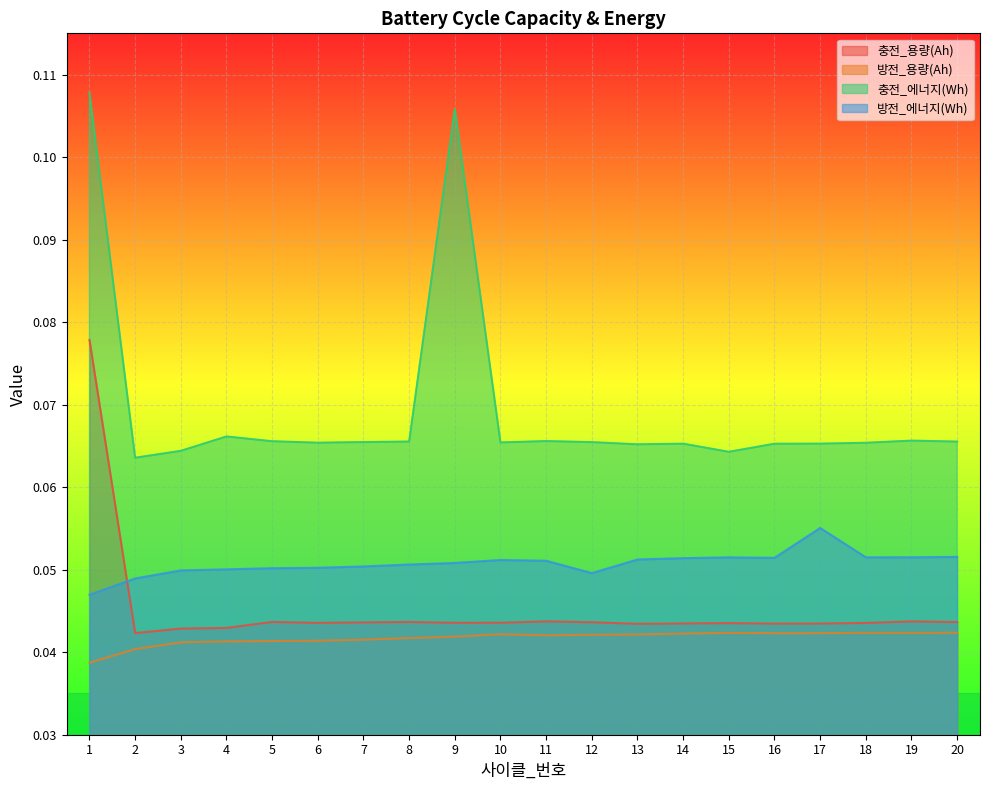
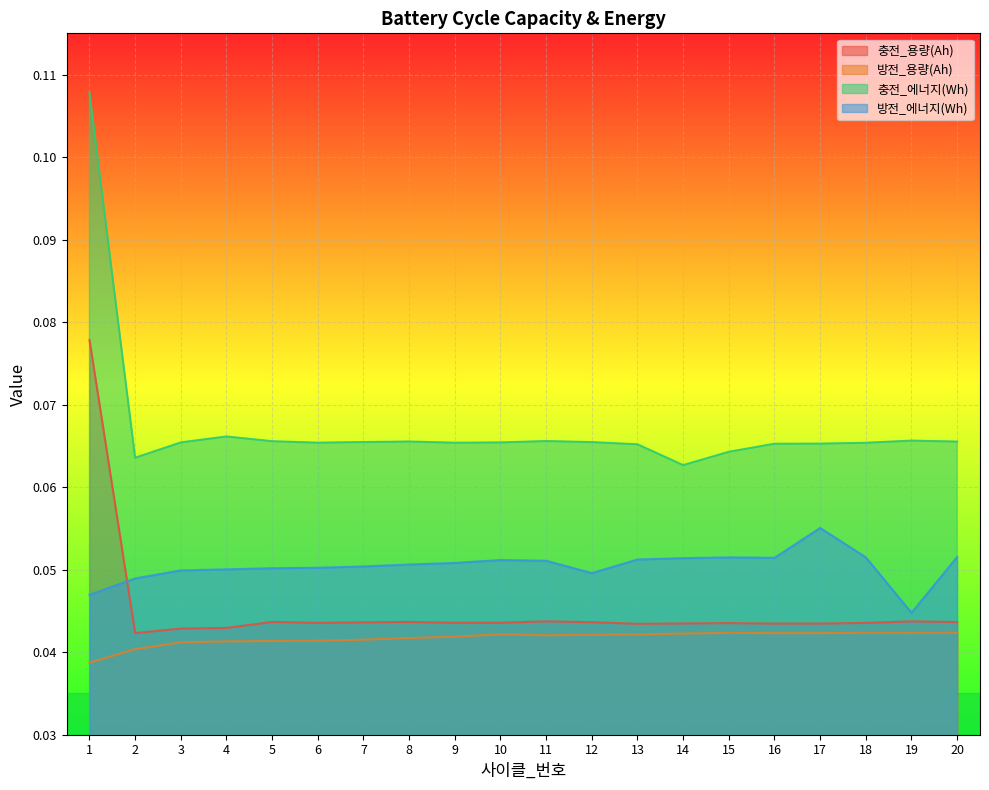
충전_에너지(Wh), 3: 0.064 -> 0.065
충전_에너지(Wh), 9: 0.106 -> 0.065
충전_에너지(Wh), 14: 0.065 -> 0.063
방전_에너지(Wh), 19: 0.052 -> 0.045
